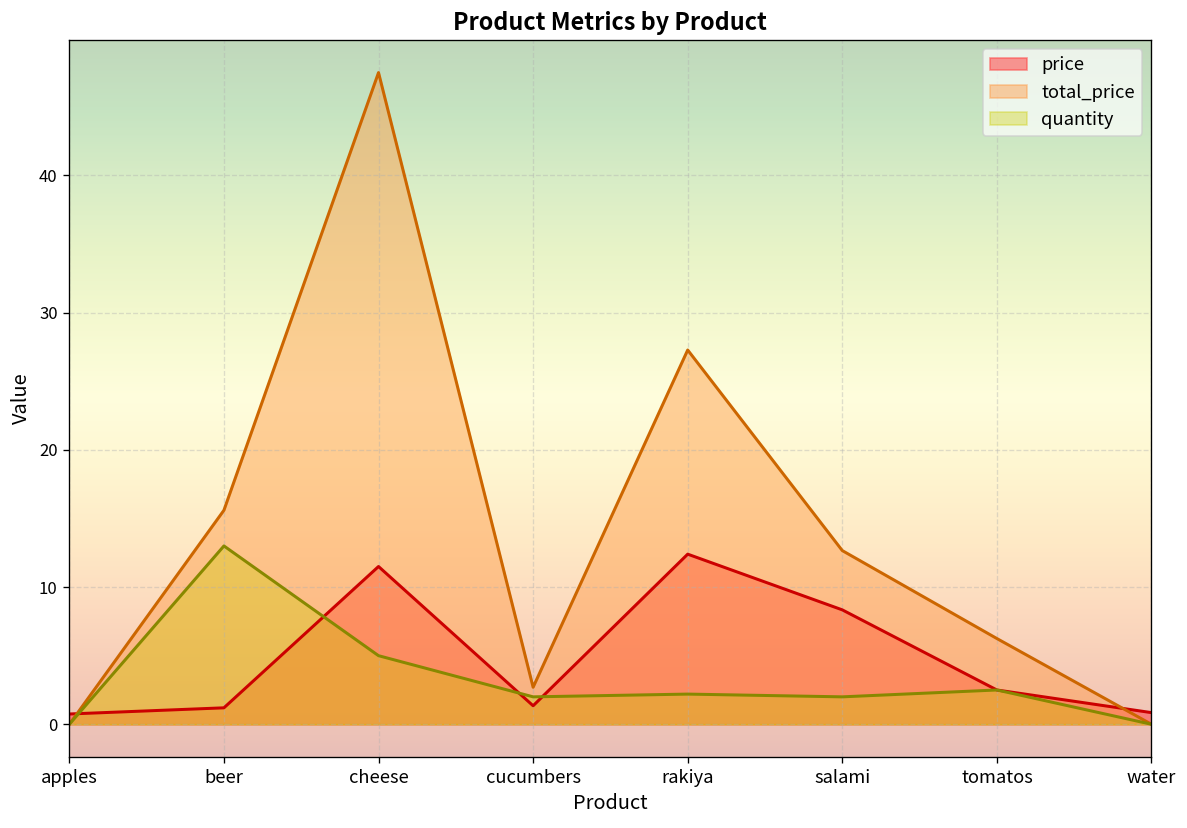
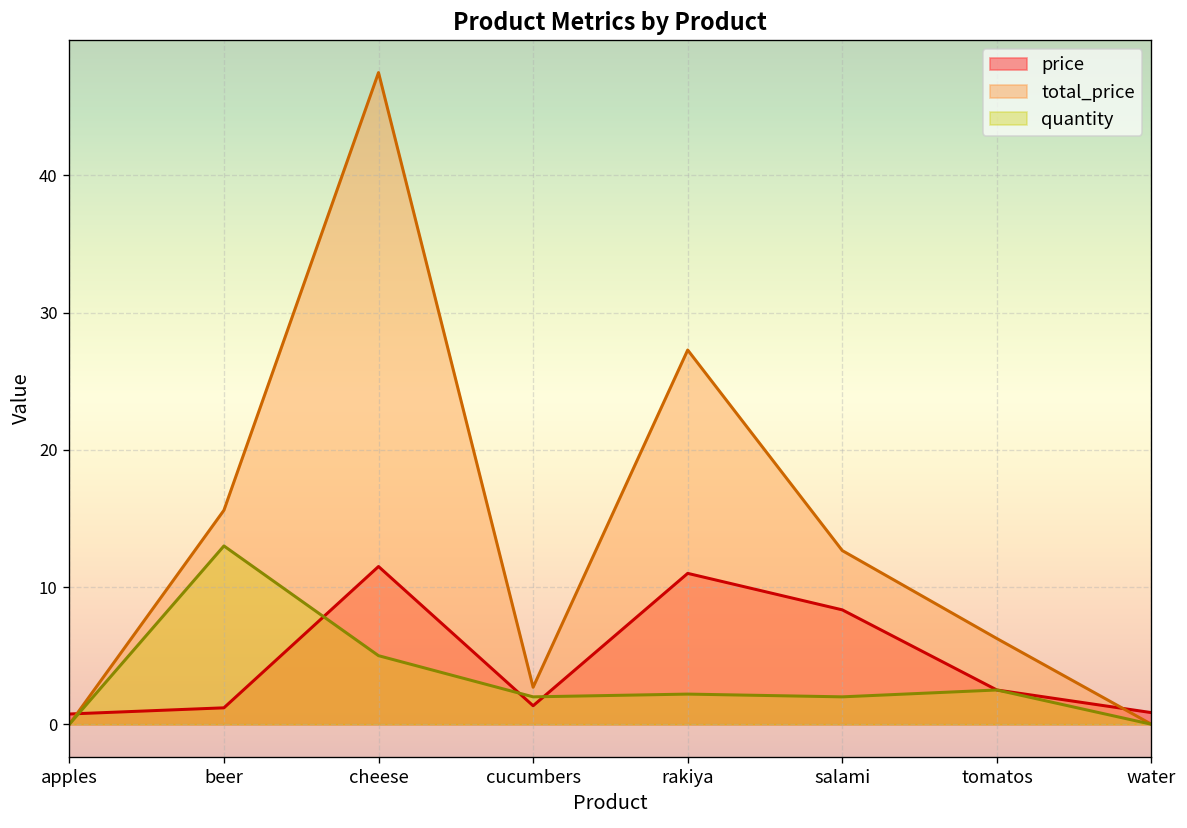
price, rakiya: 12.4 -> 11.0
